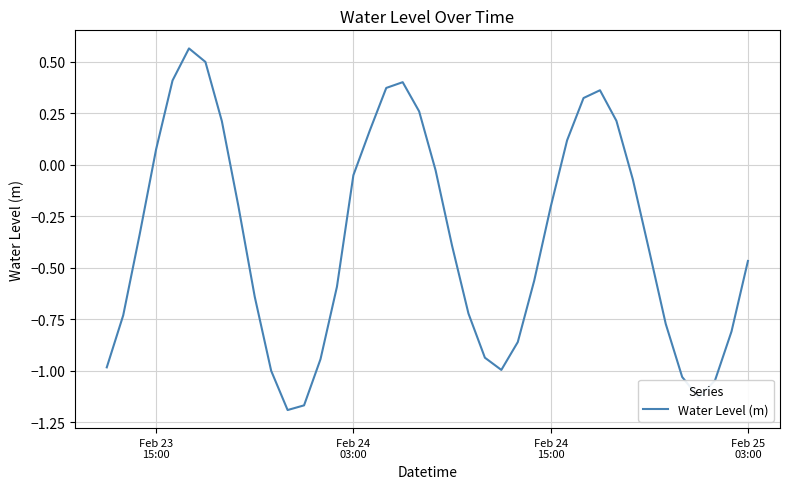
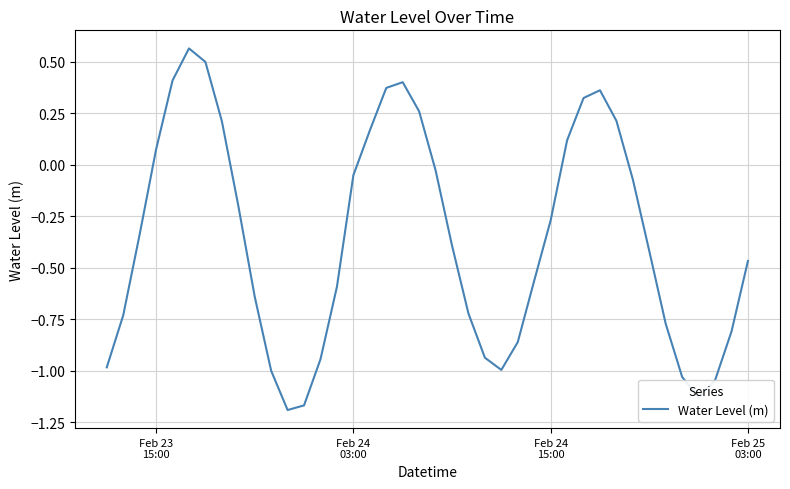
Feb 24 15:00: -0.21 -> -0.27
